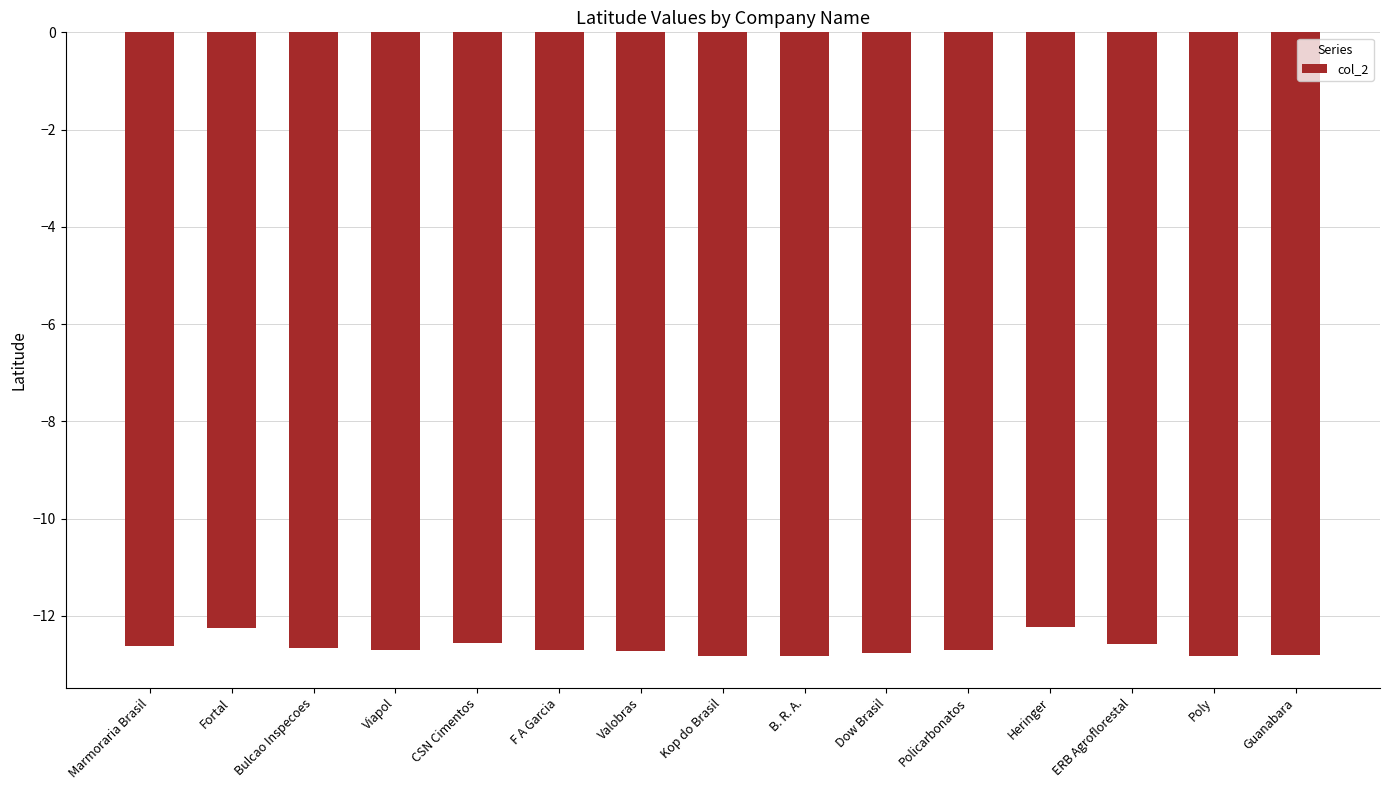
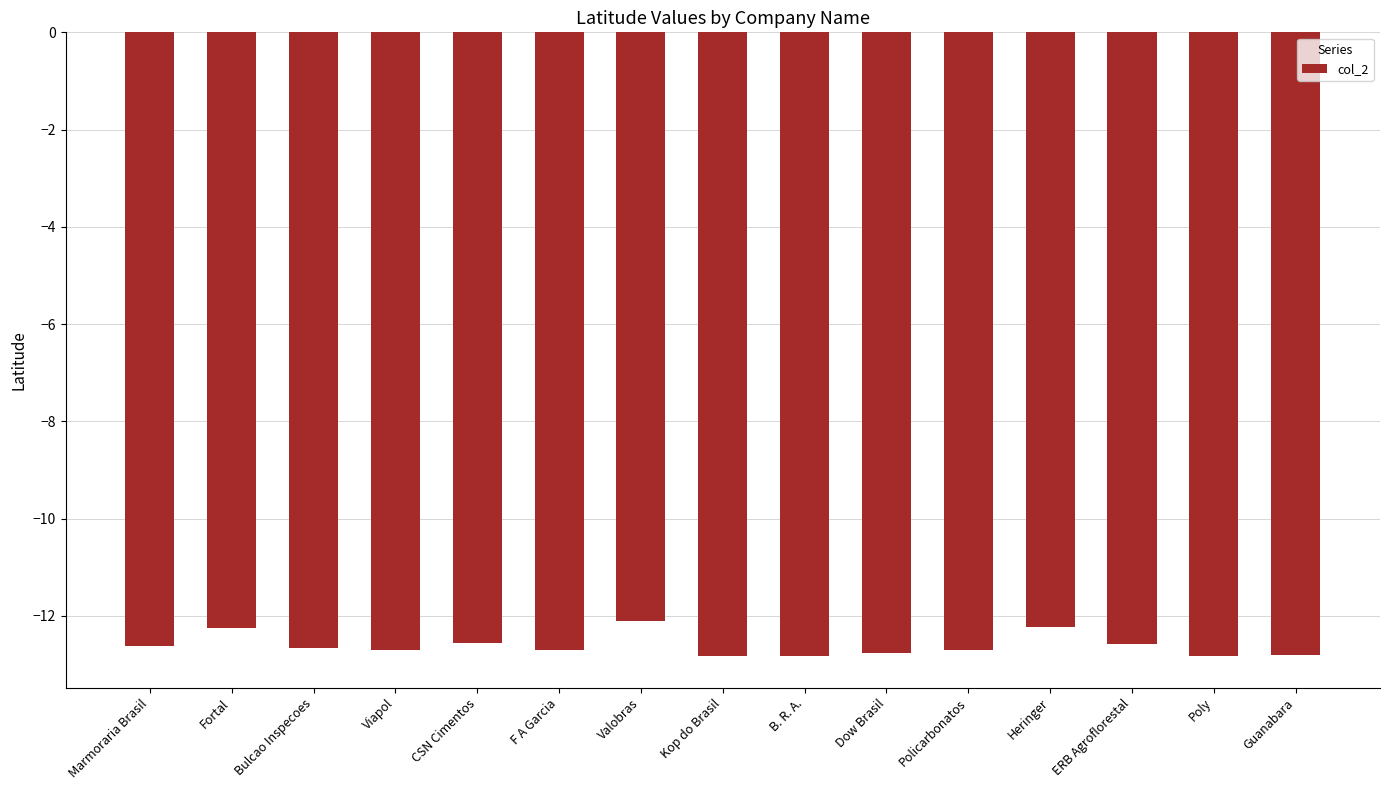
Valobras: -12.7 -> -12.1
